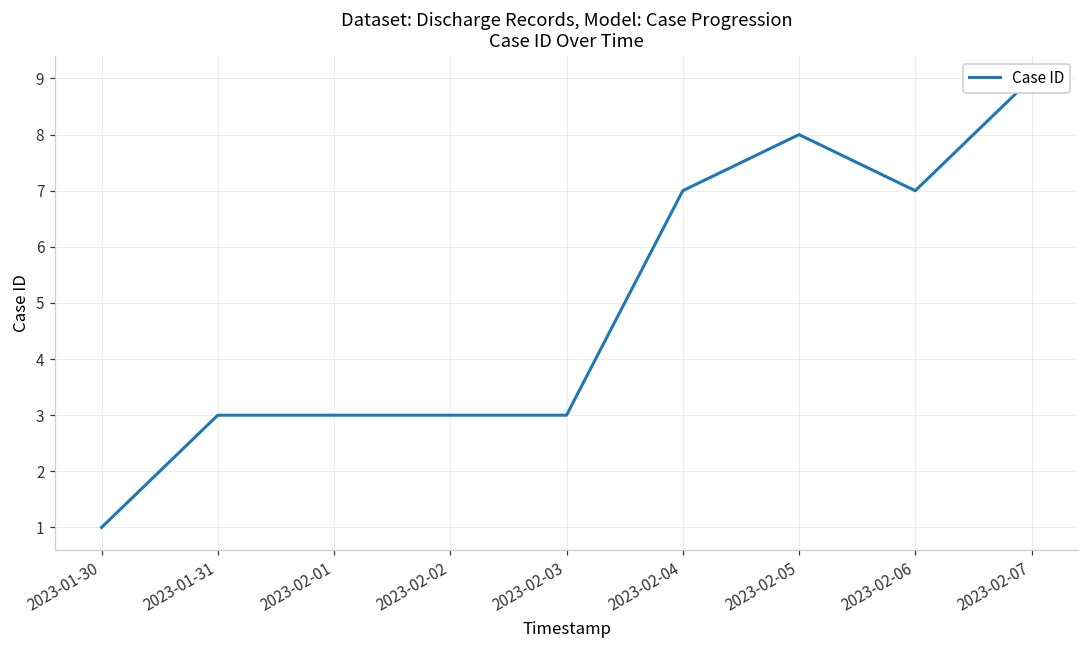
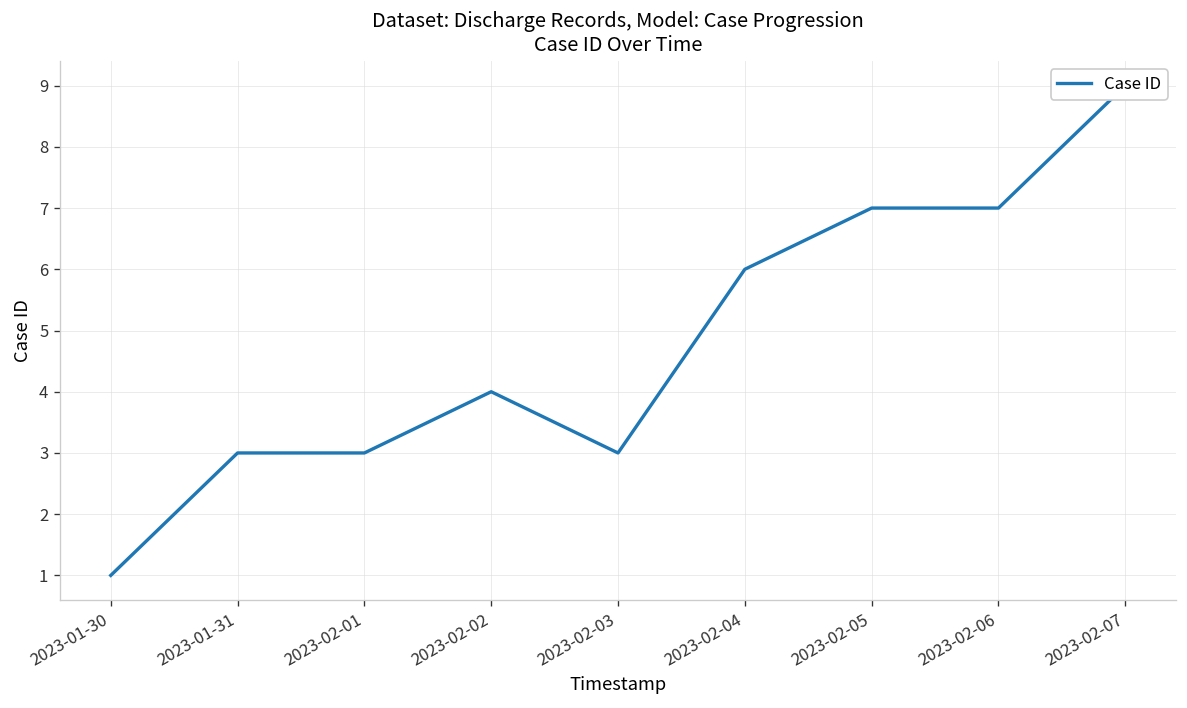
2023-02-02: 3 -> 4
2023-02-04: 7 -> 6
2023-02-05: 8 -> 7
